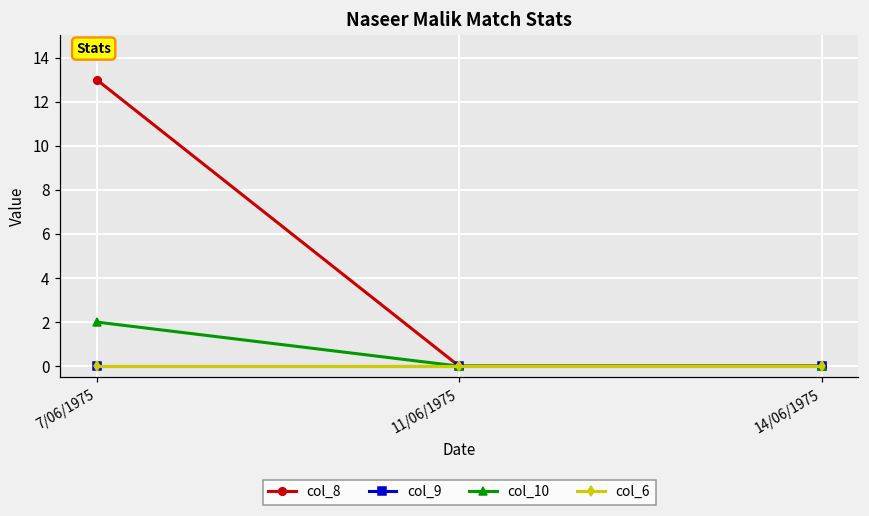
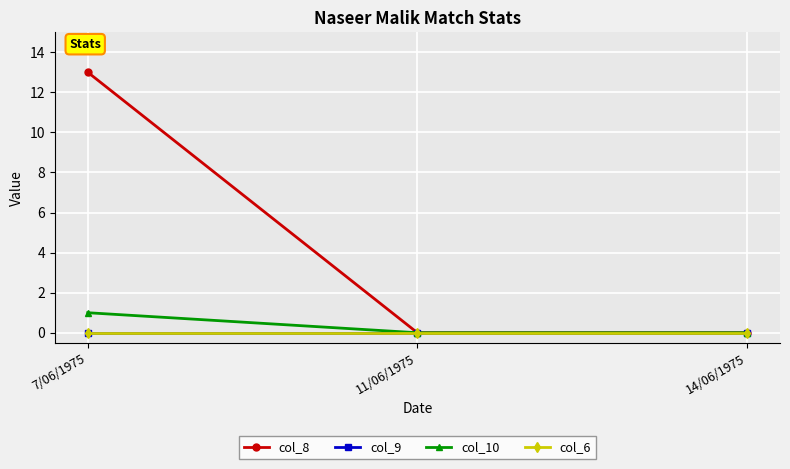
col_10, 7/06/1975: 2 -> 1
